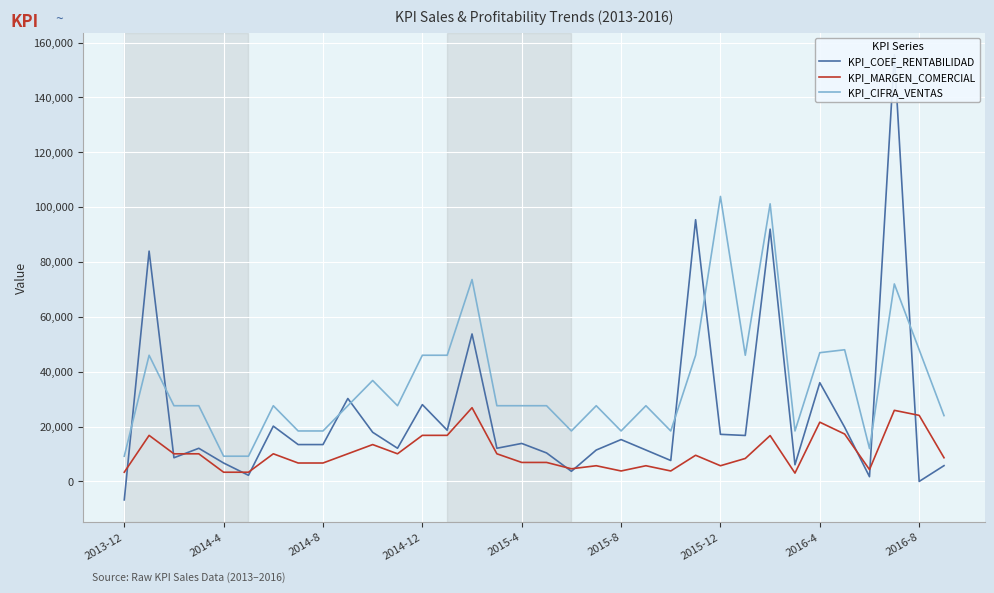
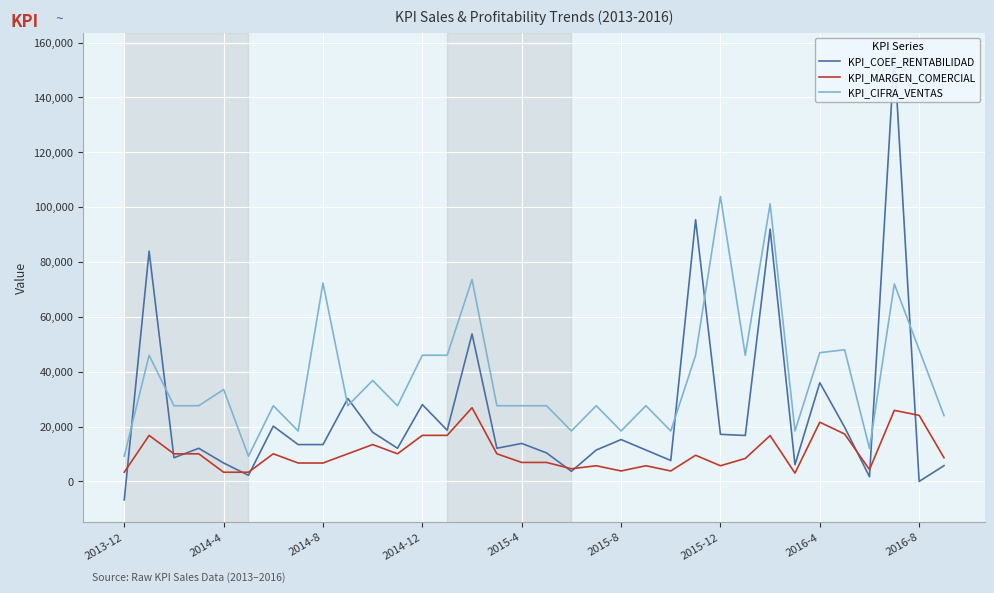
KPI_CIFRA_VENTAS, 2014-4: 9,000 -> 34,000
KPI_CIFRA_VENTAS, 2014-8: 18,000 -> 72,000
